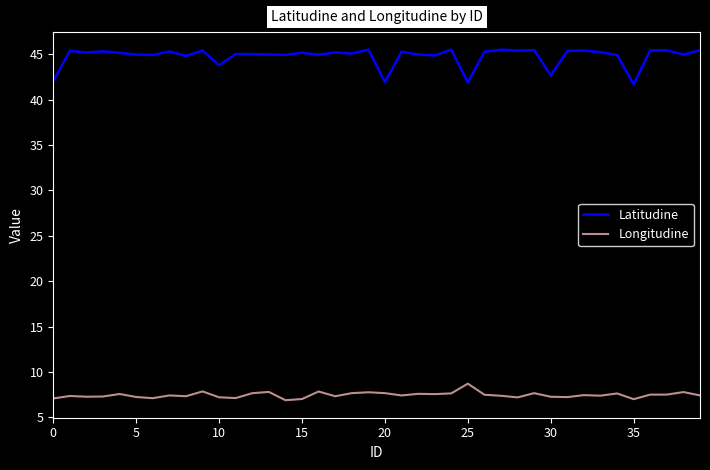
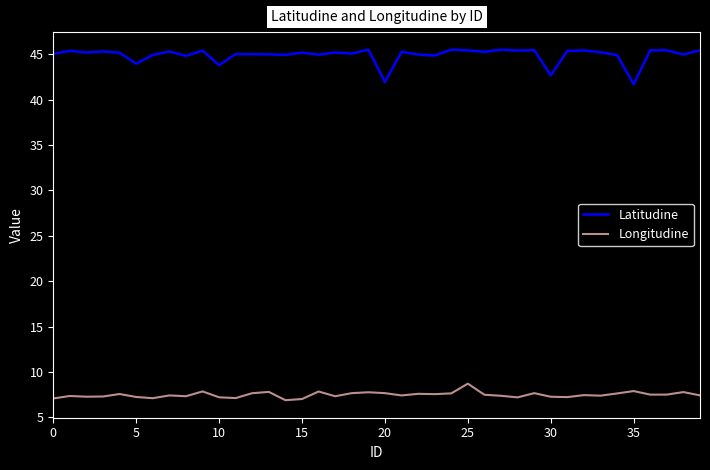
Latitudine, 0: 42 -> 45
Latitudine, 5: 45 -> 44
Latitudine, 25: 42 -> 45
Longitudine, 35: 7 -> 8
